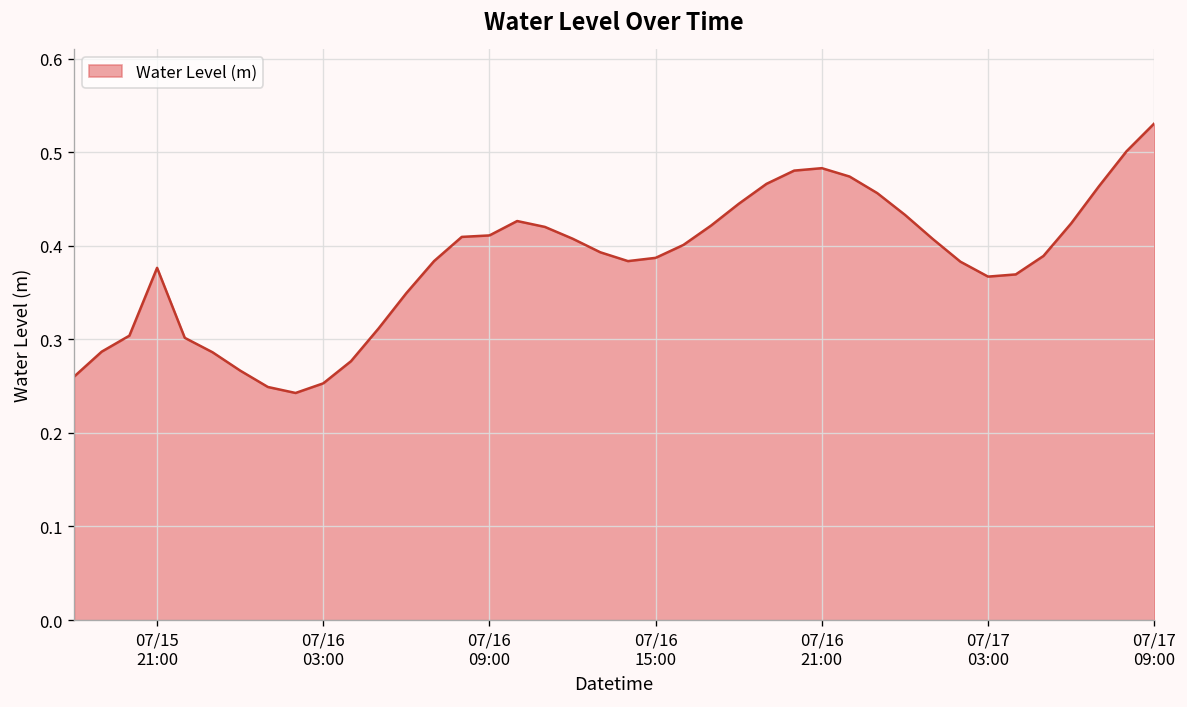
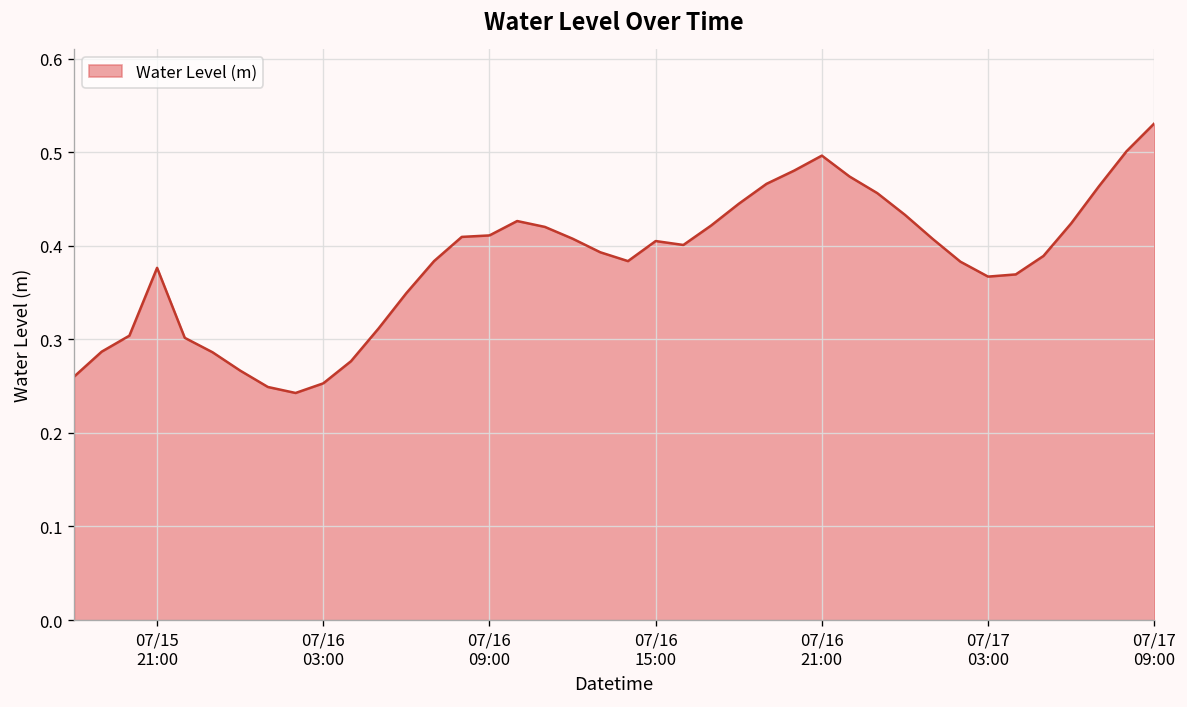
07/16 15:00: 0.39 -> 0.41
07/16 21:00: 0.48 -> 0.50
